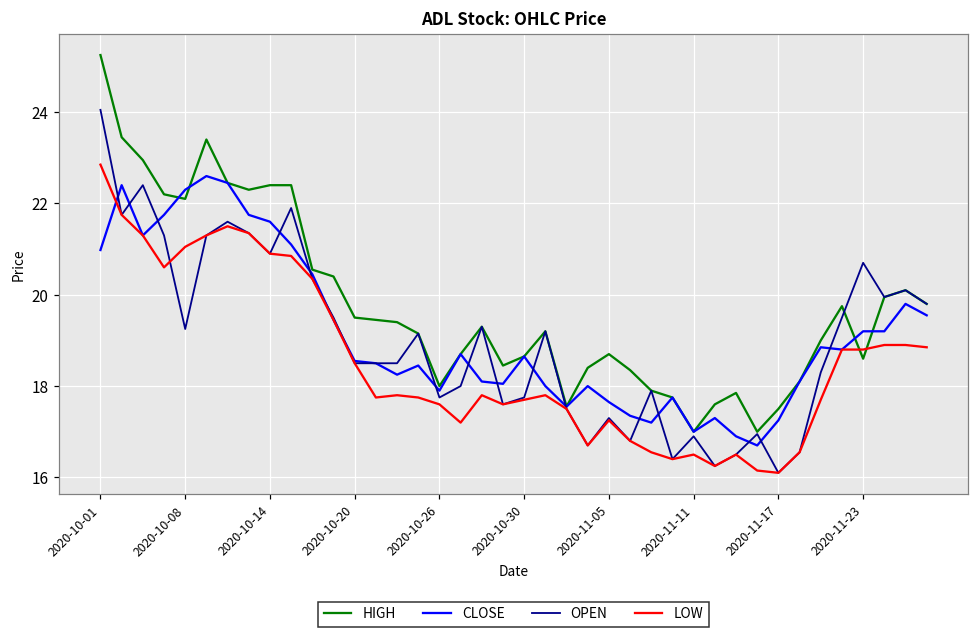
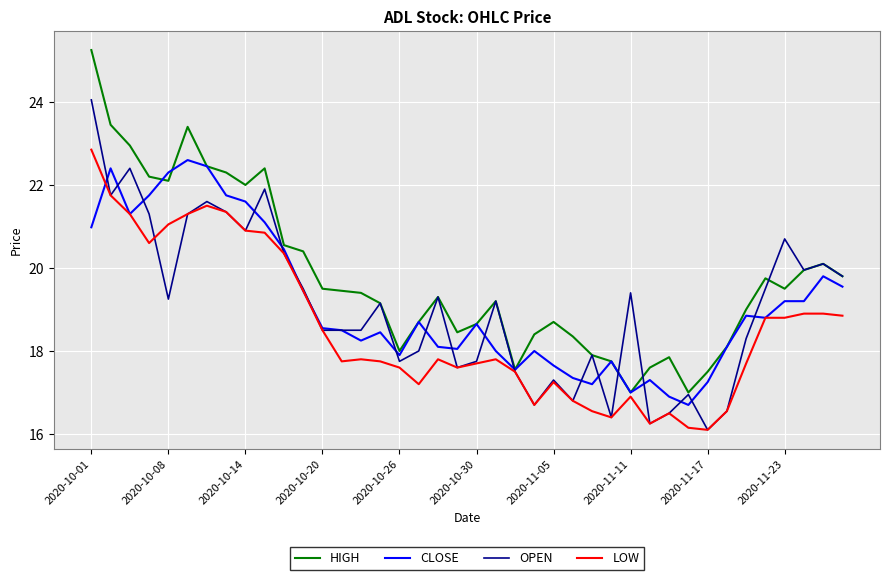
HIGH, 2020-10-14: 22.4 -> 22.0
OPEN, 2020-11-11: 16.9 -> 19.4
LOW, 2020-11-11: 16.5 -> 16.9
HIGH, 2020-11-23: 18.6 -> 19.5
